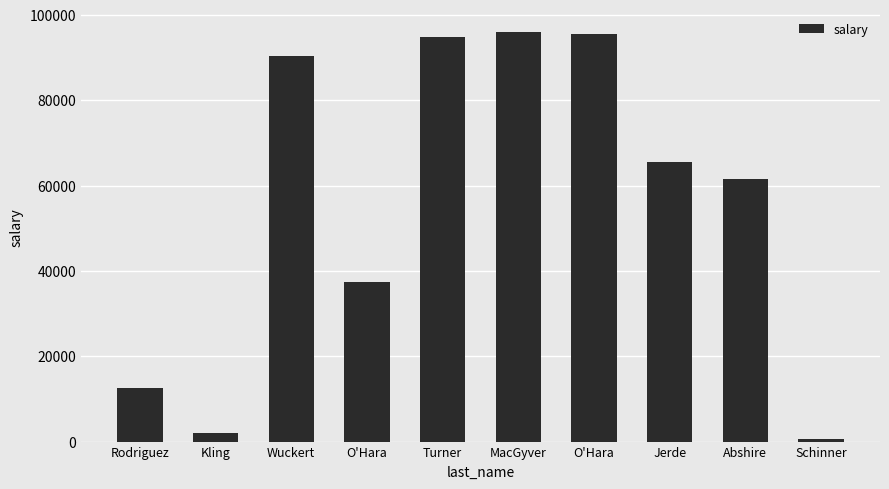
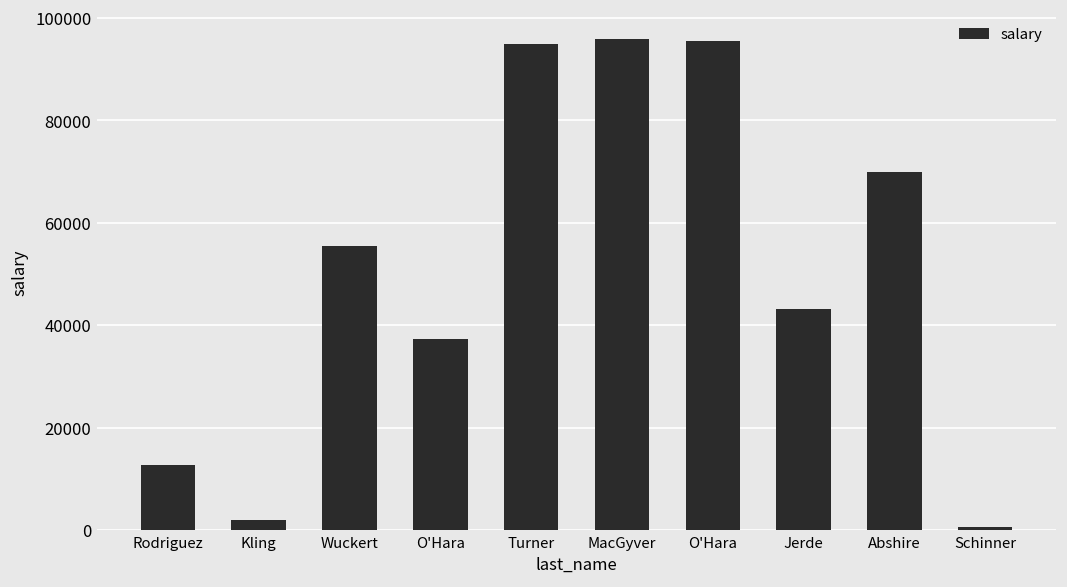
Wuckert: 90000 -> 55000
Jerde: 65000 -> 43000
Abshire: 61000 -> 70000
